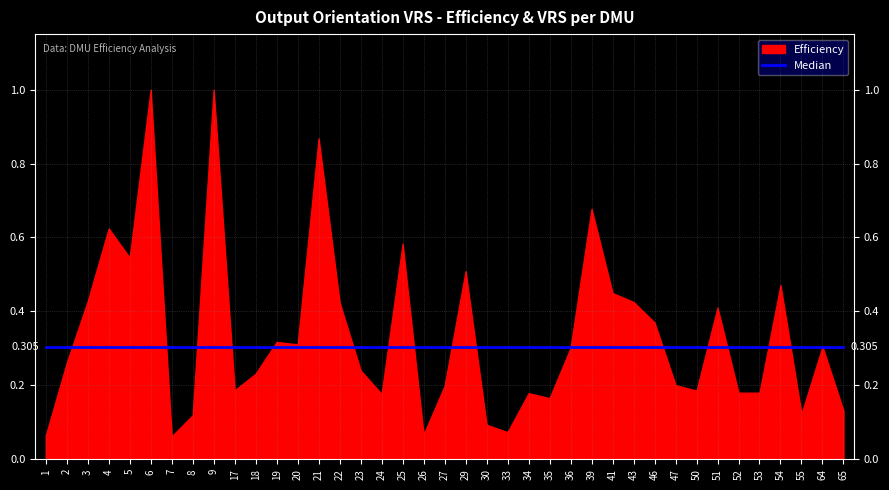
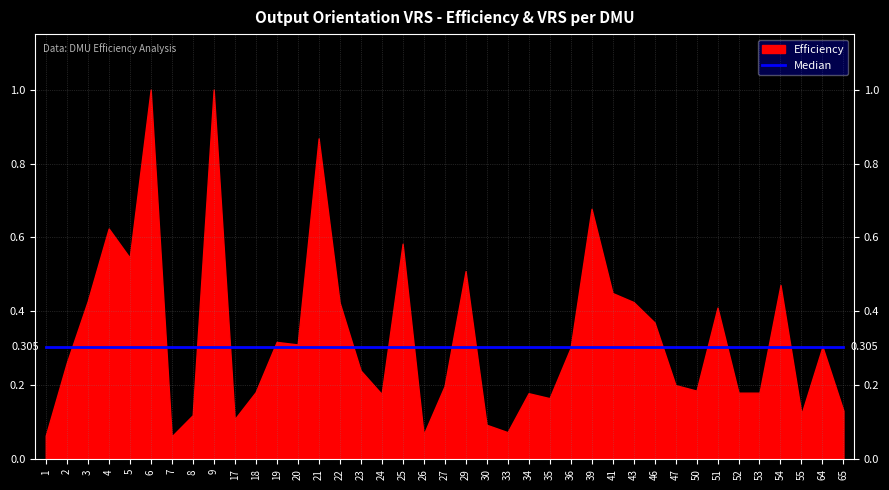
Efficiency, 17: 0.19 -> 0.11
Efficiency, 18: 0.23 -> 0.18
